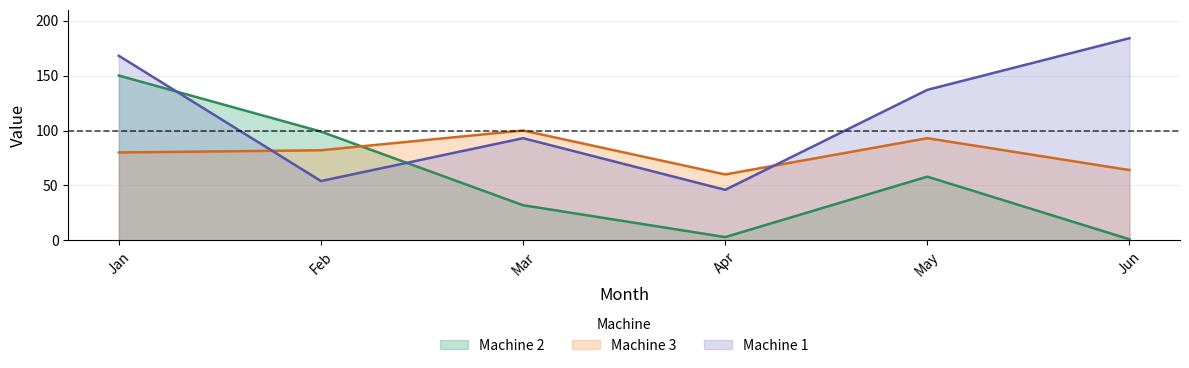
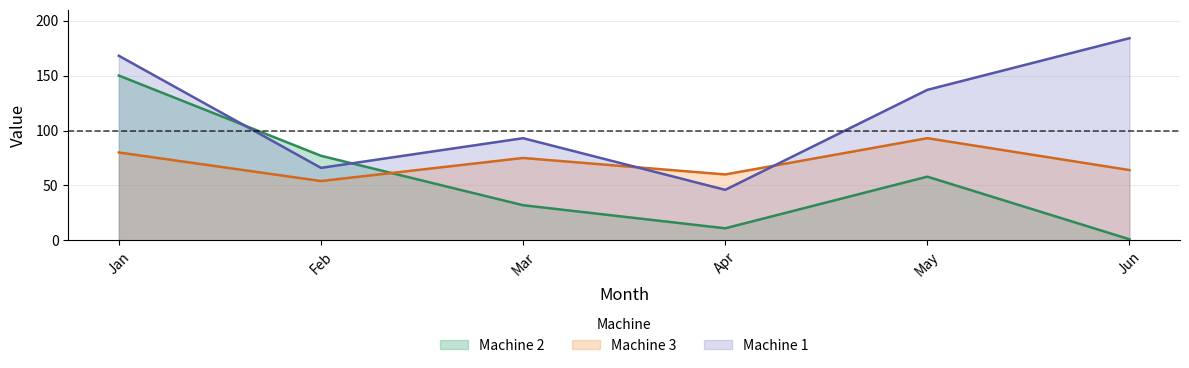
Machine 2, Feb: 99 -> 77
Machine 3, Feb: 82 -> 54
Machine 1, Feb: 54 -> 66
Machine 3, Mar: 100 -> 75
Machine 2, Apr: 3 -> 11
